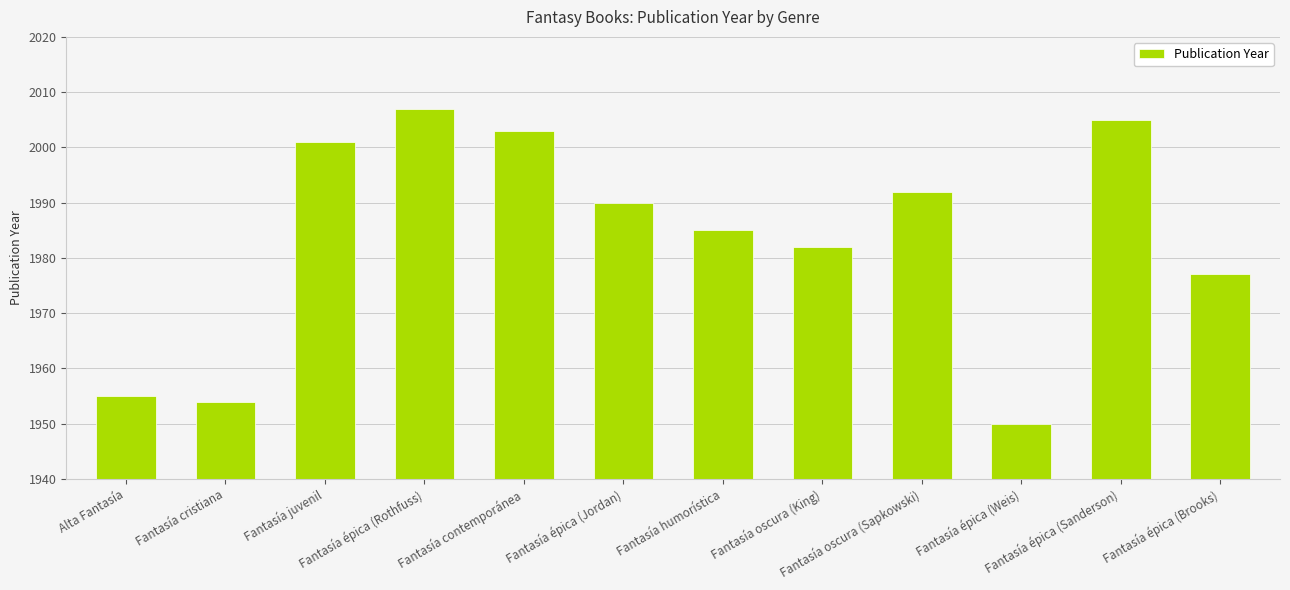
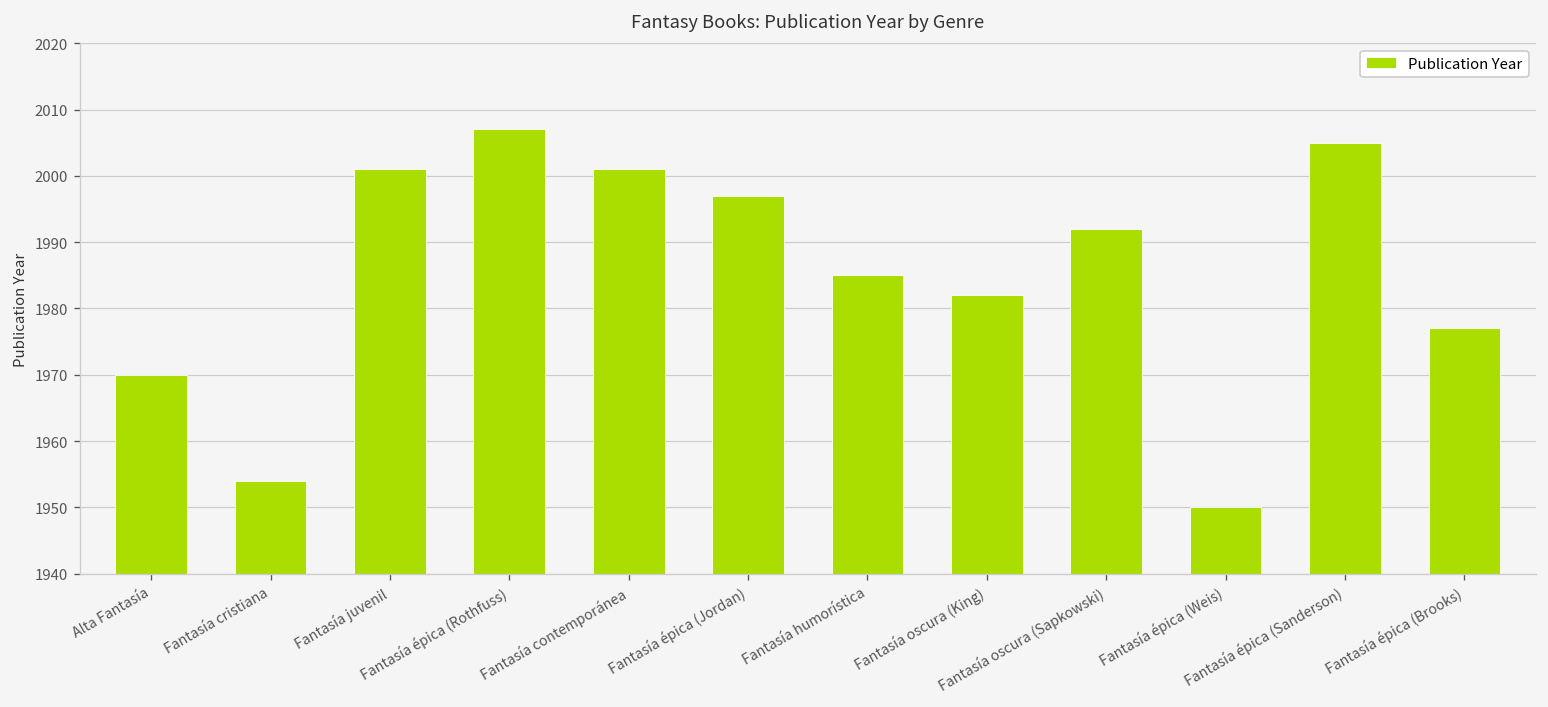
Alta Fantasía: 1955 -> 1970
Fantasía contemporánea: 2003 -> 2001
Fantasía épica (Jordan): 1990 -> 1997
